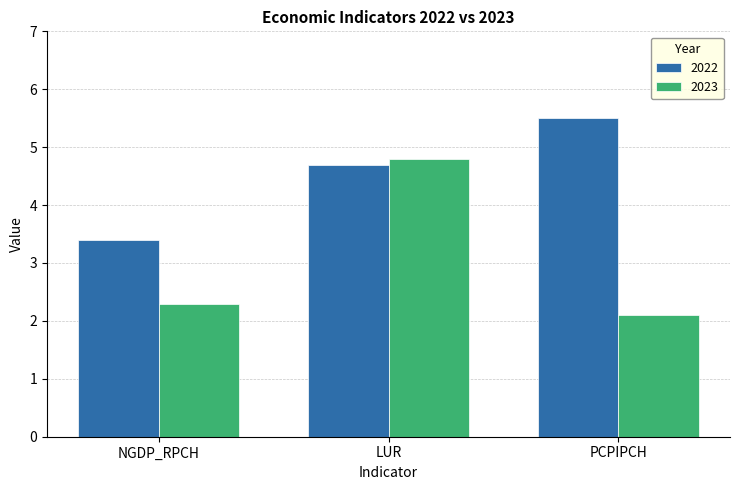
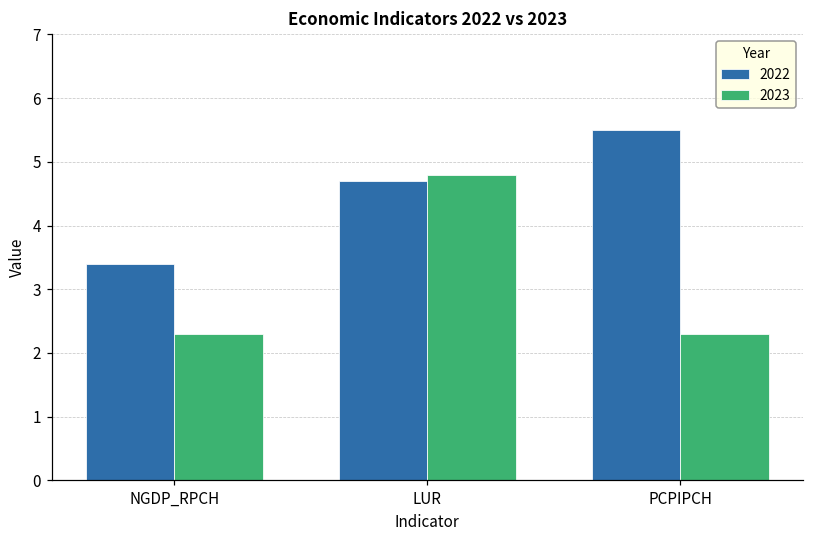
2023, PCPIPCH: 2.1 -> 2.3
